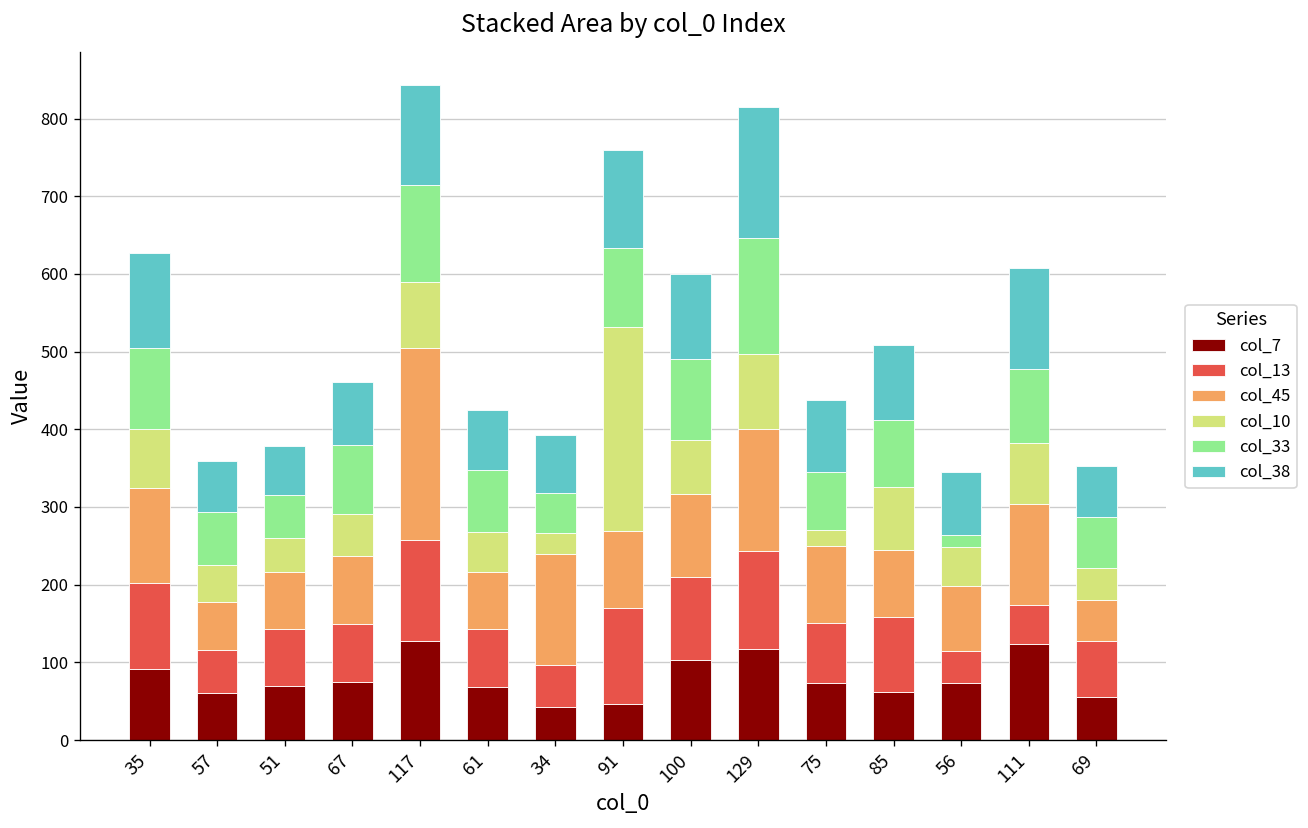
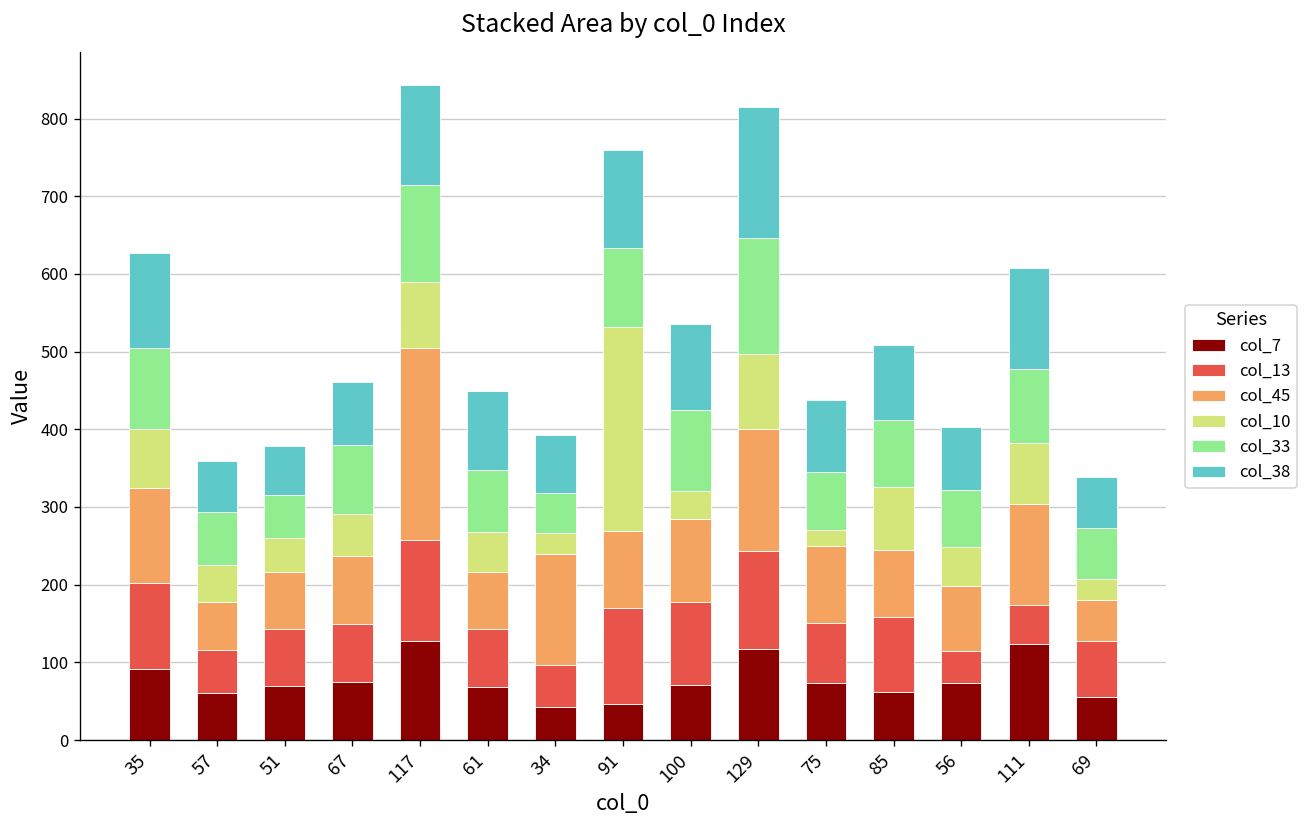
col_38, 61: 80 -> 100
col_7, 100: 100 -> 70
col_10, 100: 70 -> 40
col_33, 56: 20 -> 70
col_10, 69: 40 -> 30
